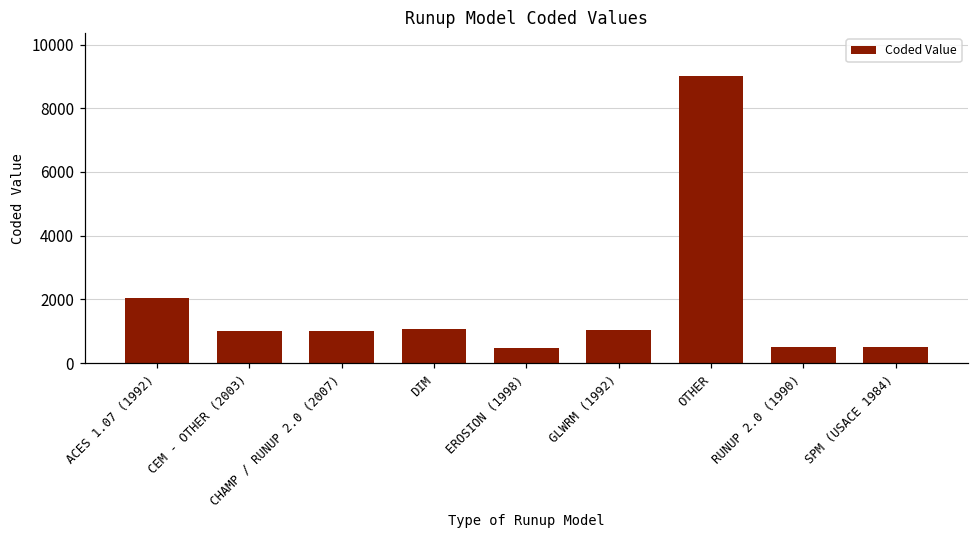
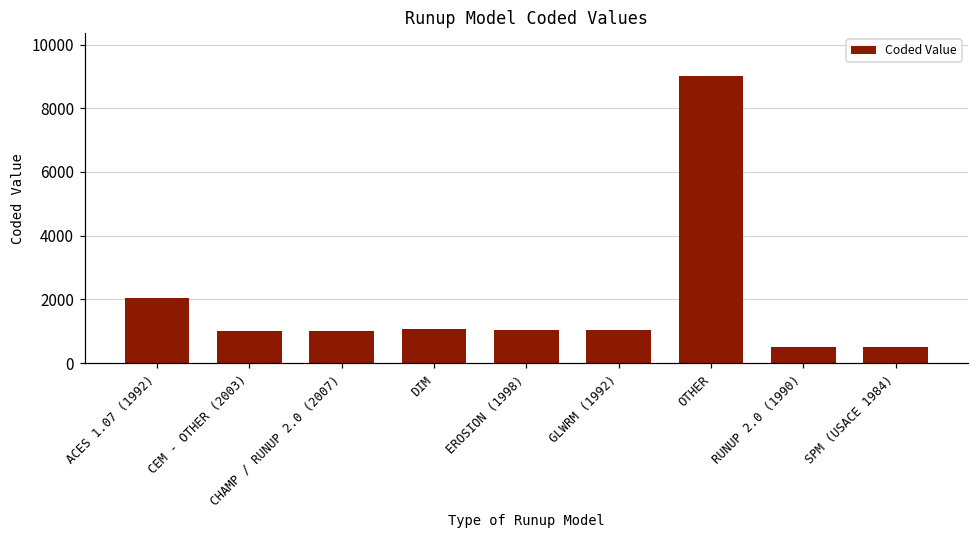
EROSION (1998): 500 -> 1000
